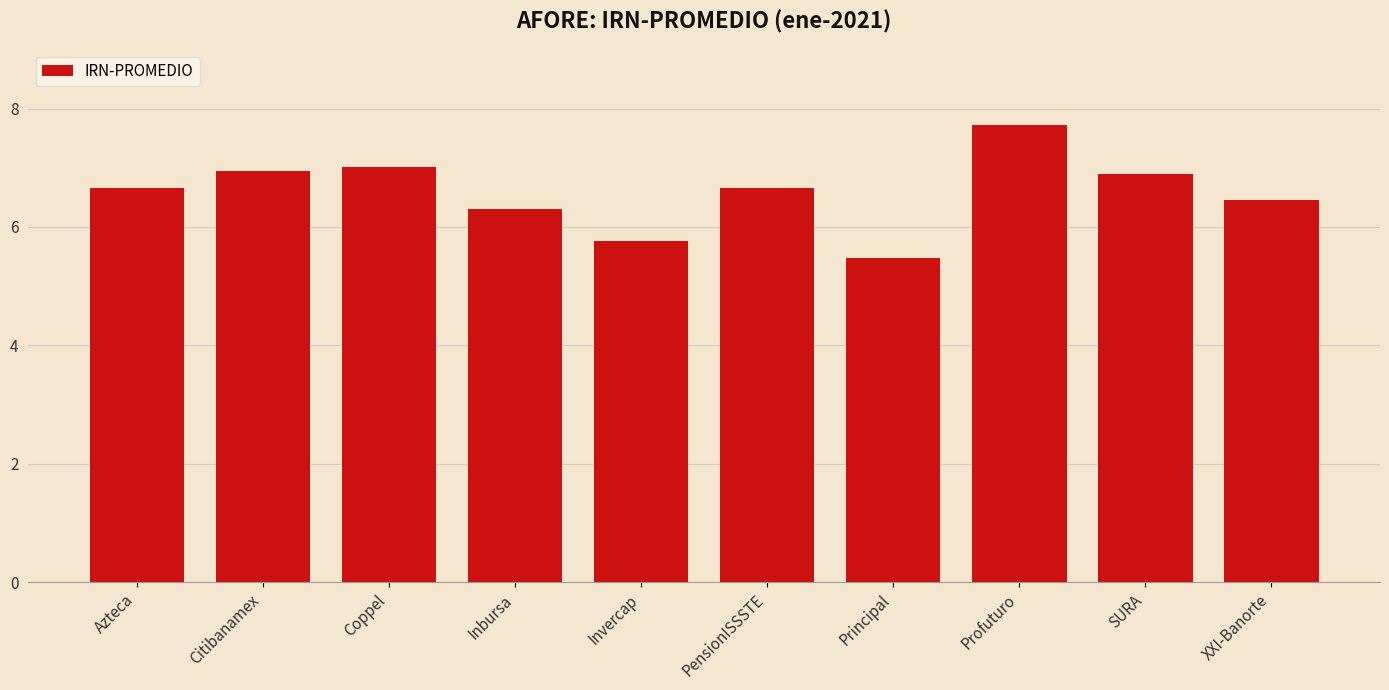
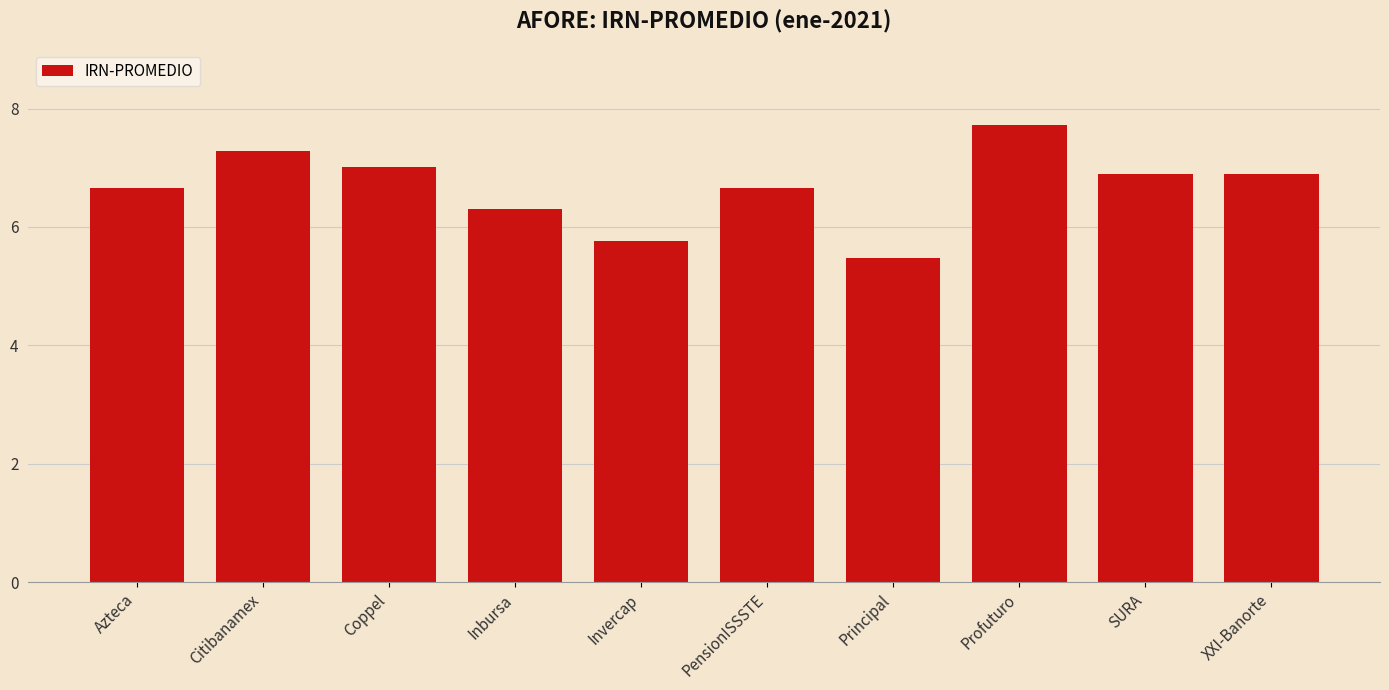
Citibanamex: 6.9 -> 7.3
XXI-Banorte: 6.5 -> 6.9
